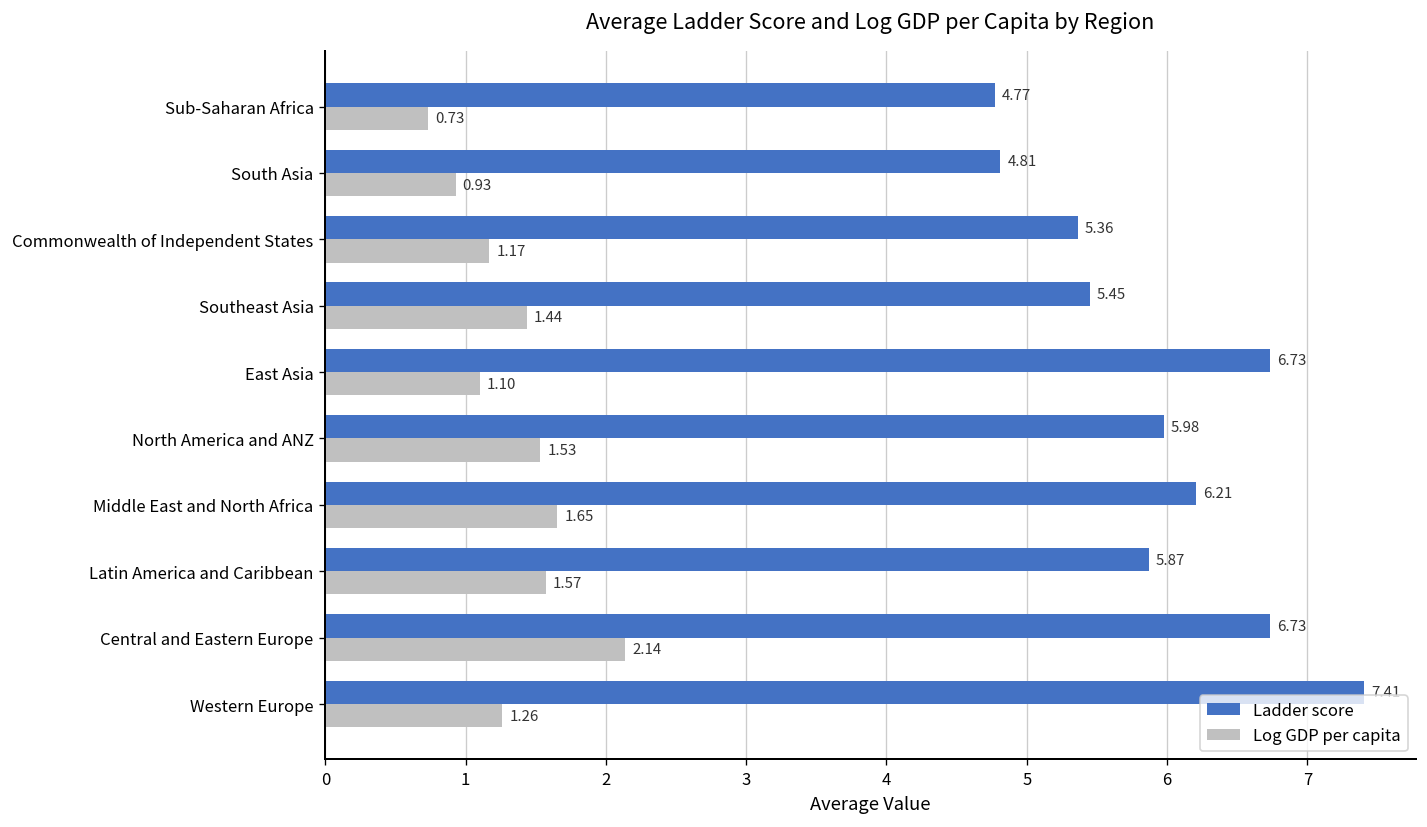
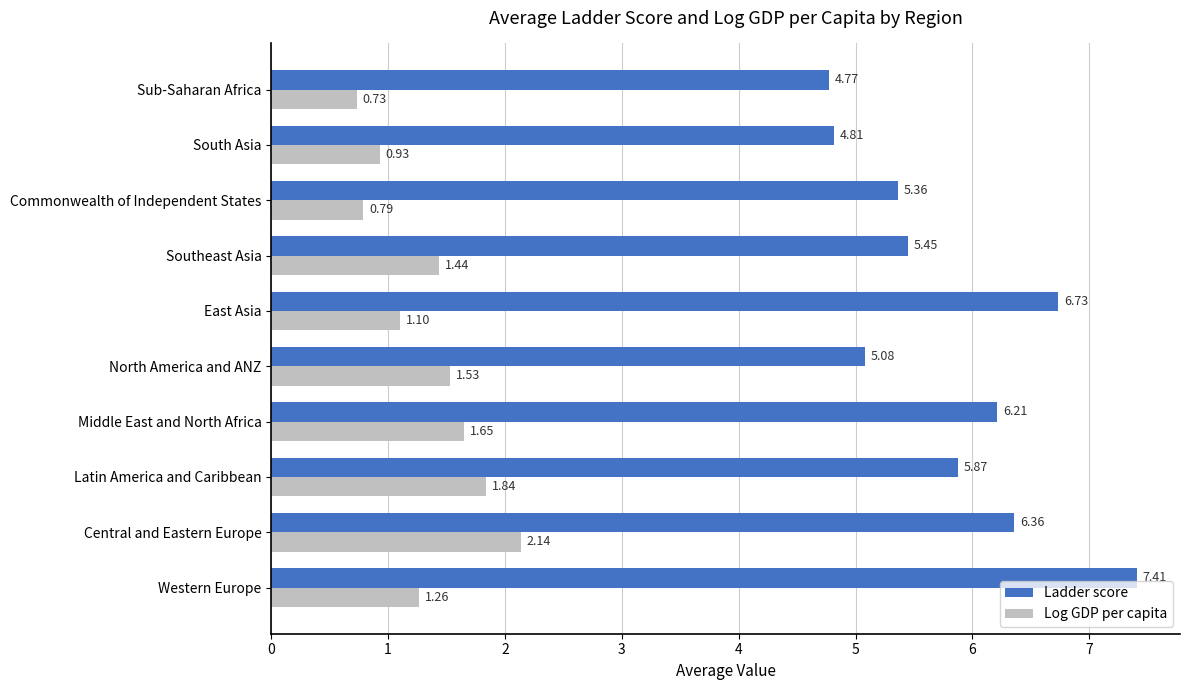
Log GDP per capita, Commonwealth of Independent States: 1.17 -> 0.79
Ladder score, North America and ANZ: 5.98 -> 5.08
Log GDP per capita, Latin America and Caribbean: 1.57 -> 1.84
Ladder score, Central and Eastern Europe: 6.73 -> 6.36
